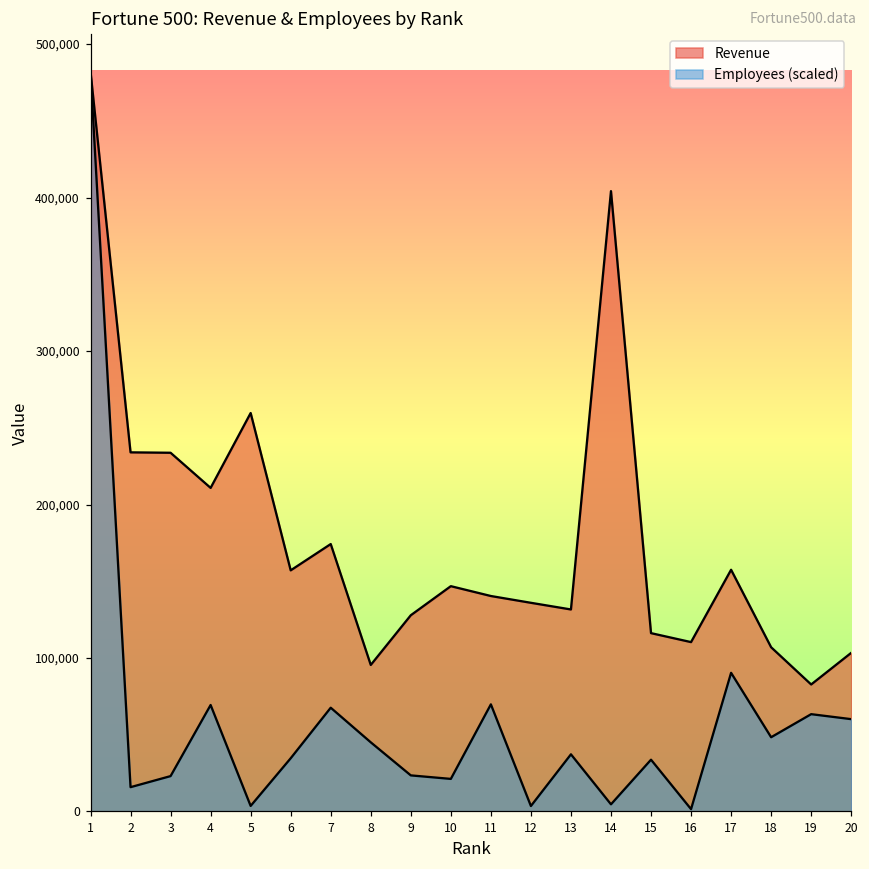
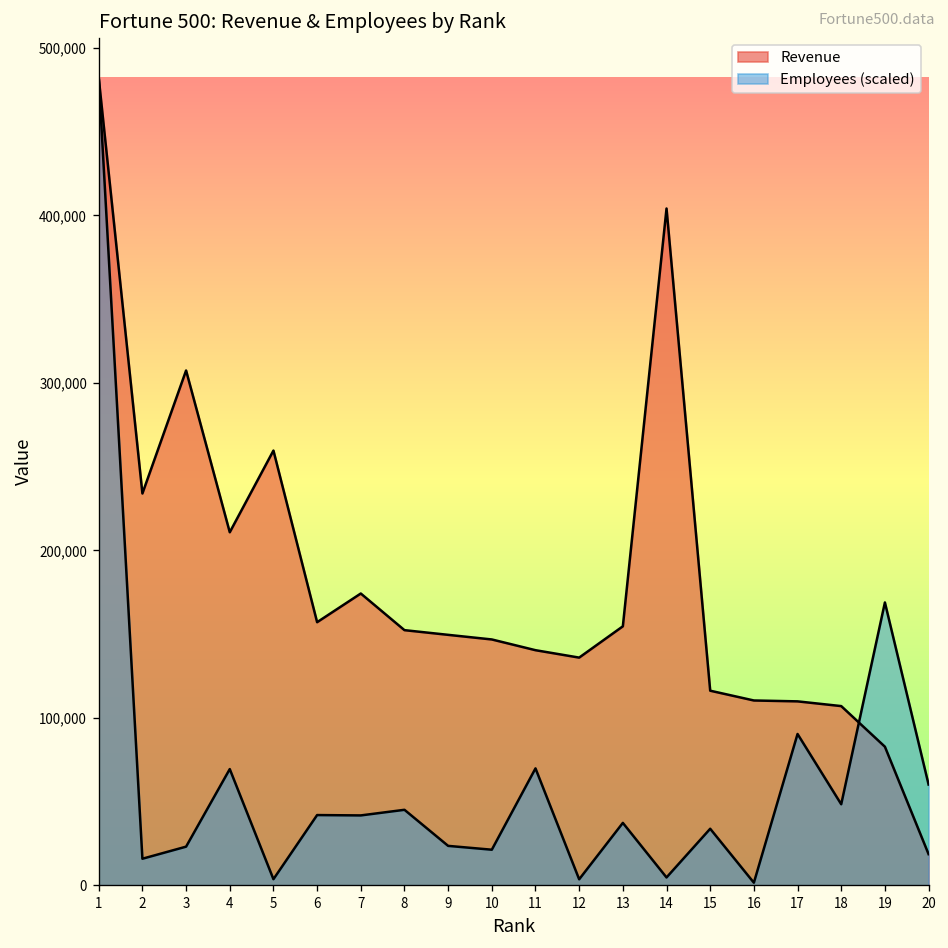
Revenue, 3: 234,000 -> 307,000
Employees (scaled), 6: 35,000 -> 42,000
Employees (scaled), 7: 68,000 -> 42,000
Revenue, 8: 95,000 -> 152,000
Revenue, 9: 128,000 -> 150,000
Revenue, 13: 132,000 -> 155,000
Revenue, 17: 157,000 -> 110,000
Employees (scaled), 19: 63,000 -> 169,000
Revenue, 20: 103,000 -> 19,000
